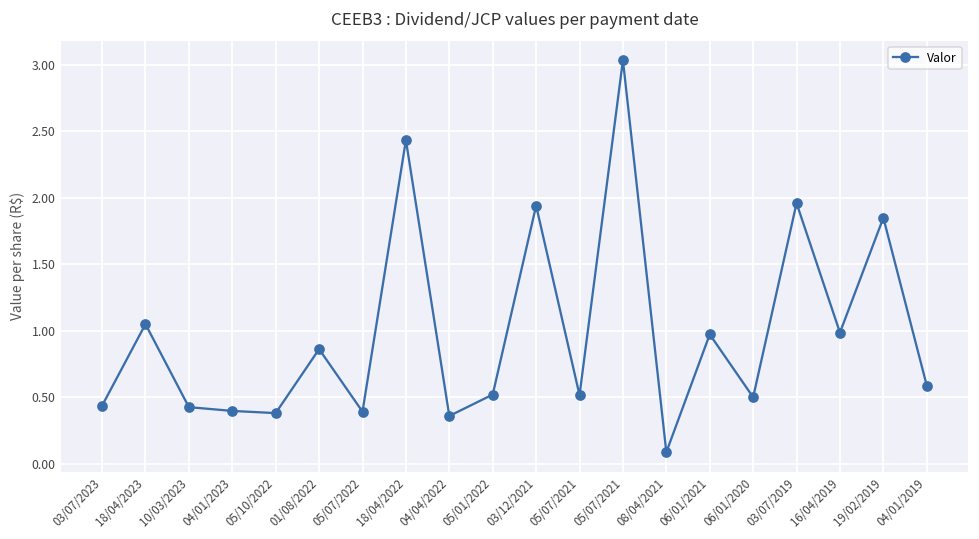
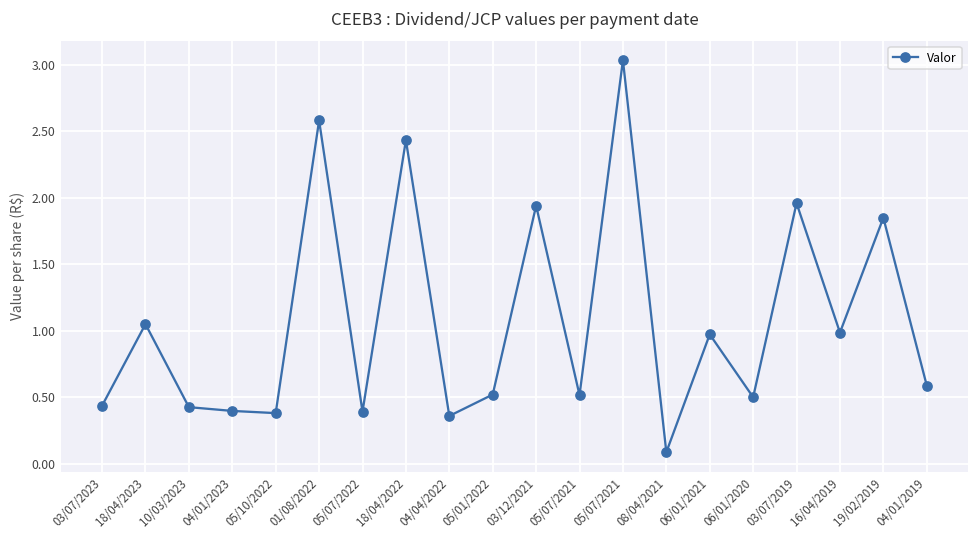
01/08/2022: 0.86 -> 2.58
